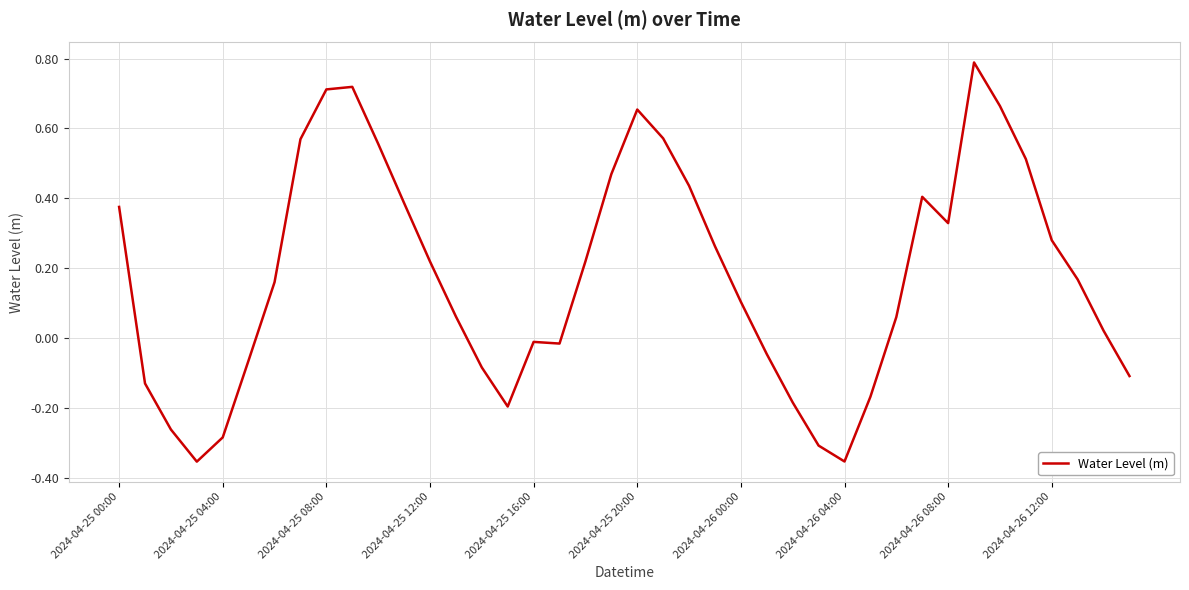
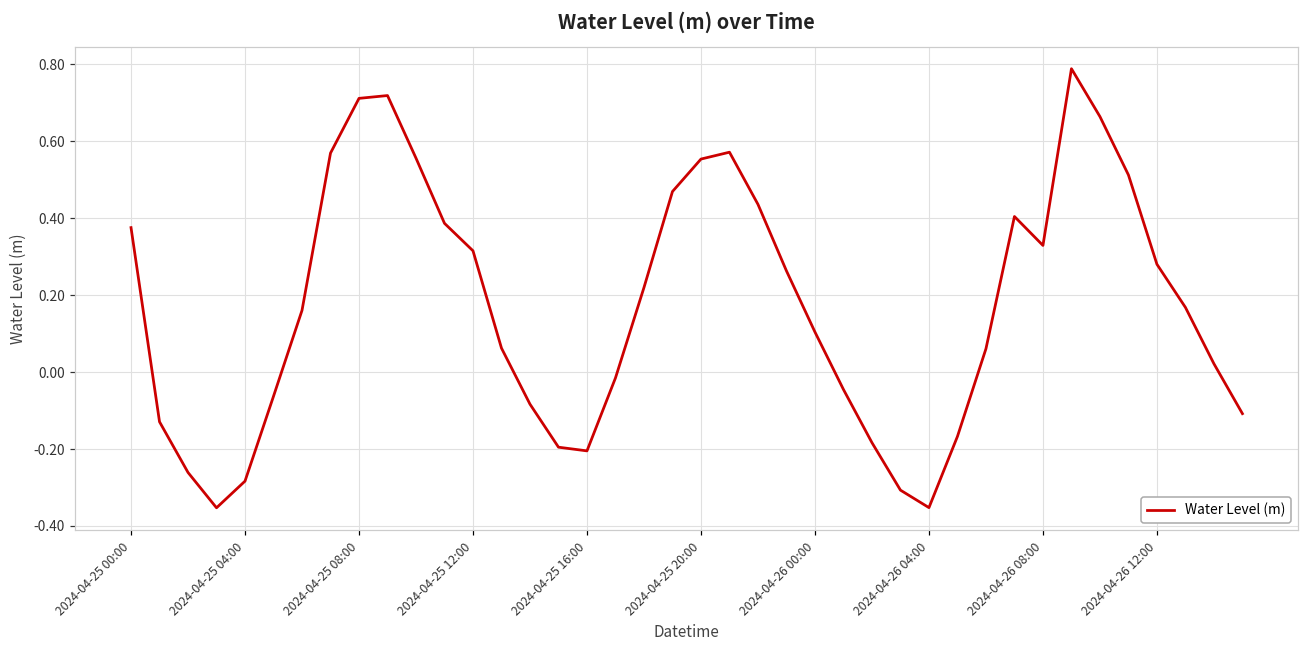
2024-04-25 12:00: 0.22 -> 0.32
2024-04-25 16:00: -0.01 -> -0.20
2024-04-25 20:00: 0.65 -> 0.55
